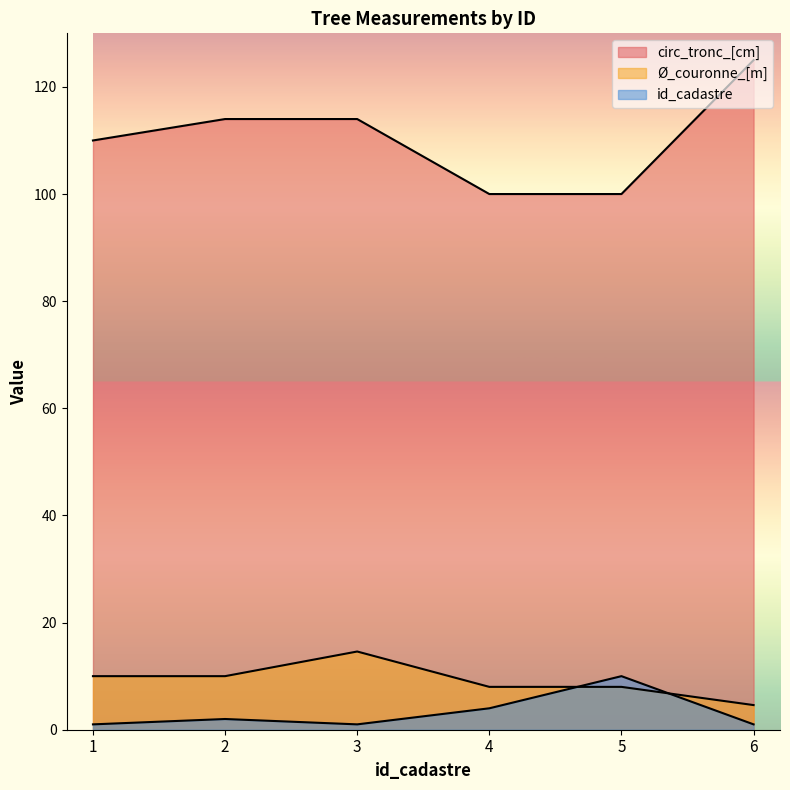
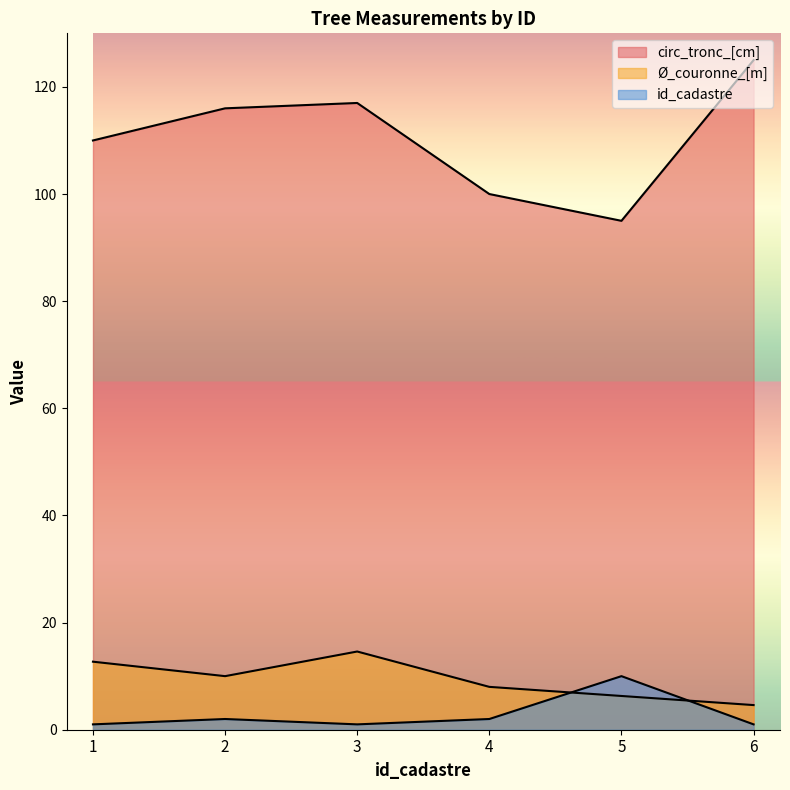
Ø_couronne_[m], 1: 10 -> 13
circ_tronc_[cm], 2: 114 -> 116
circ_tronc_[cm], 3: 114 -> 117
id_cadastre, 4: 4 -> 2
circ_tronc_[cm], 5: 100 -> 95
Ø_couronne_[m], 5: 8 -> 6
